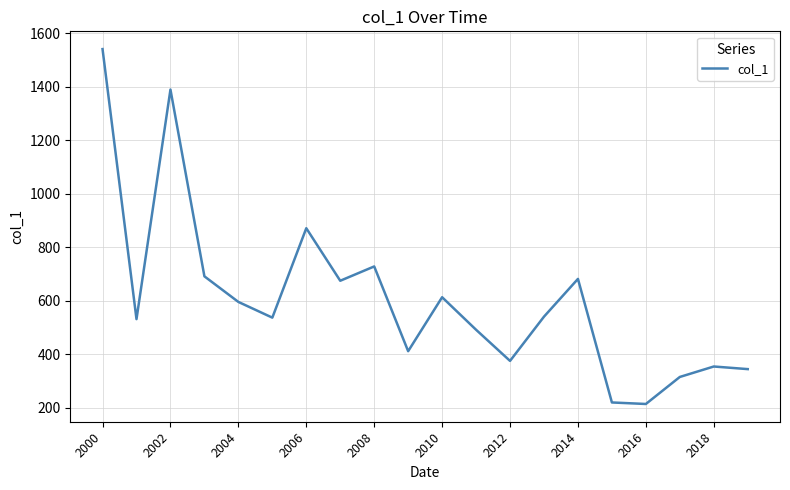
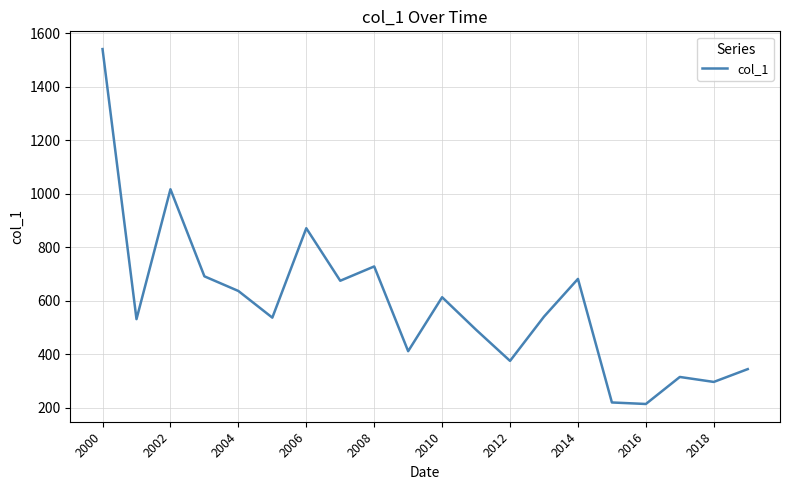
2002: 1390 -> 1020
2004: 600 -> 640
2018: 350 -> 300
